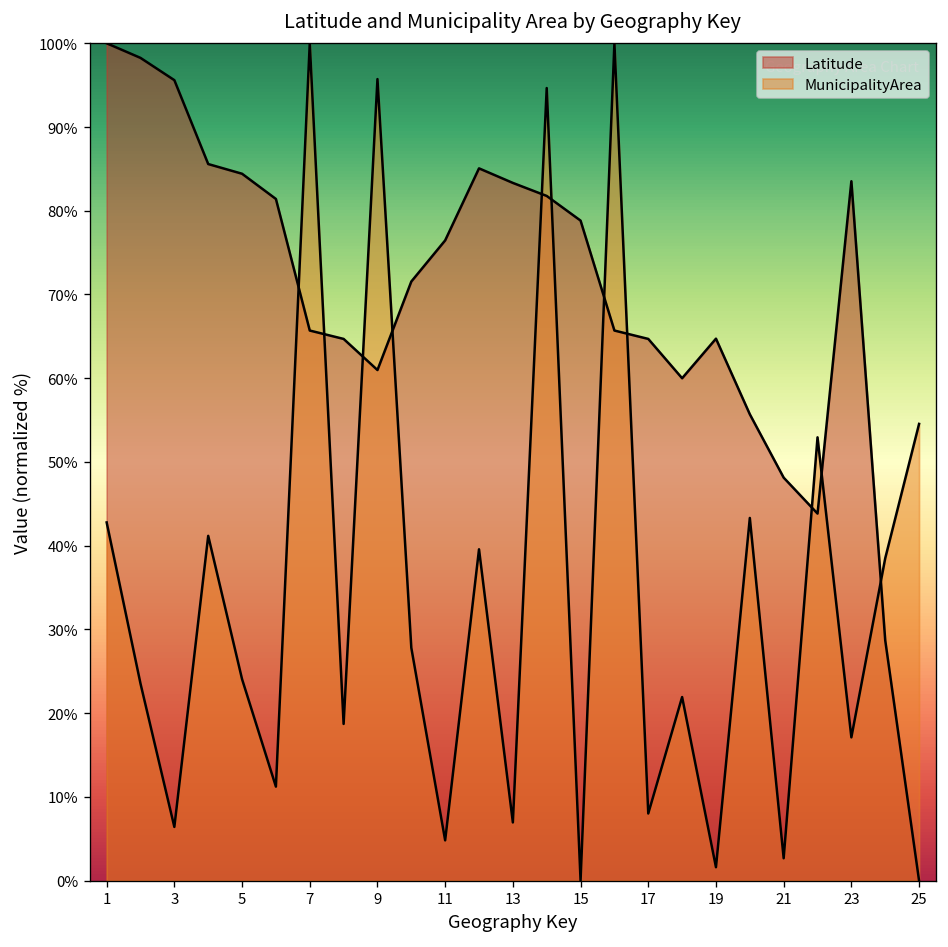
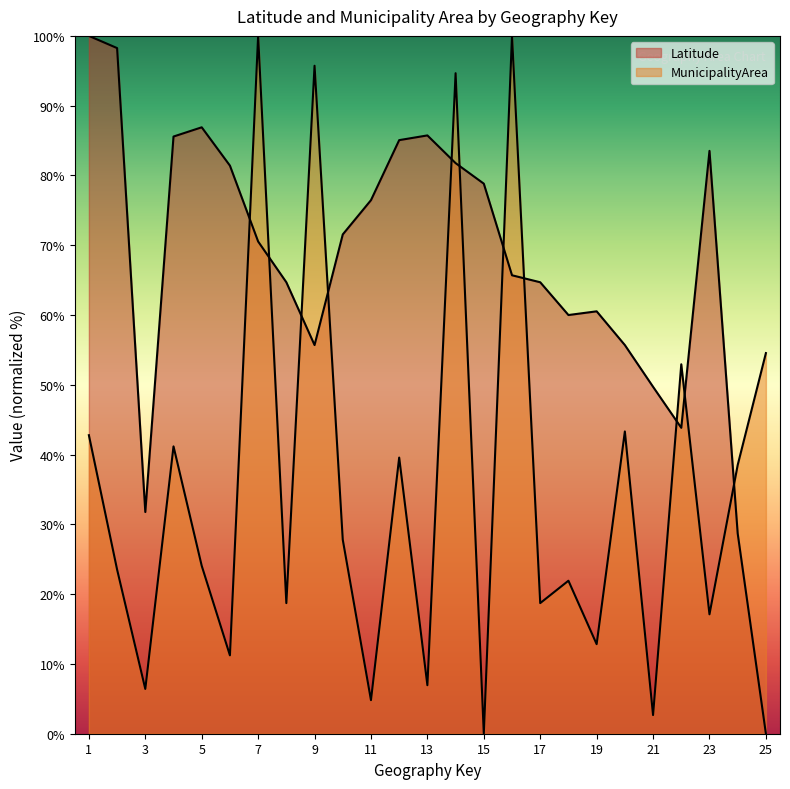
Latitude, 3: 96% -> 32%
Latitude, 5: 84% -> 87%
Latitude, 7: 66% -> 71%
Latitude, 9: 61% -> 56%
Latitude, 13: 83% -> 86%
MunicipalityArea, 17: 8% -> 19%
Latitude, 19: 65% -> 61%
MunicipalityArea, 19: 2% -> 13%
Latitude, 21: 48% -> 50%
